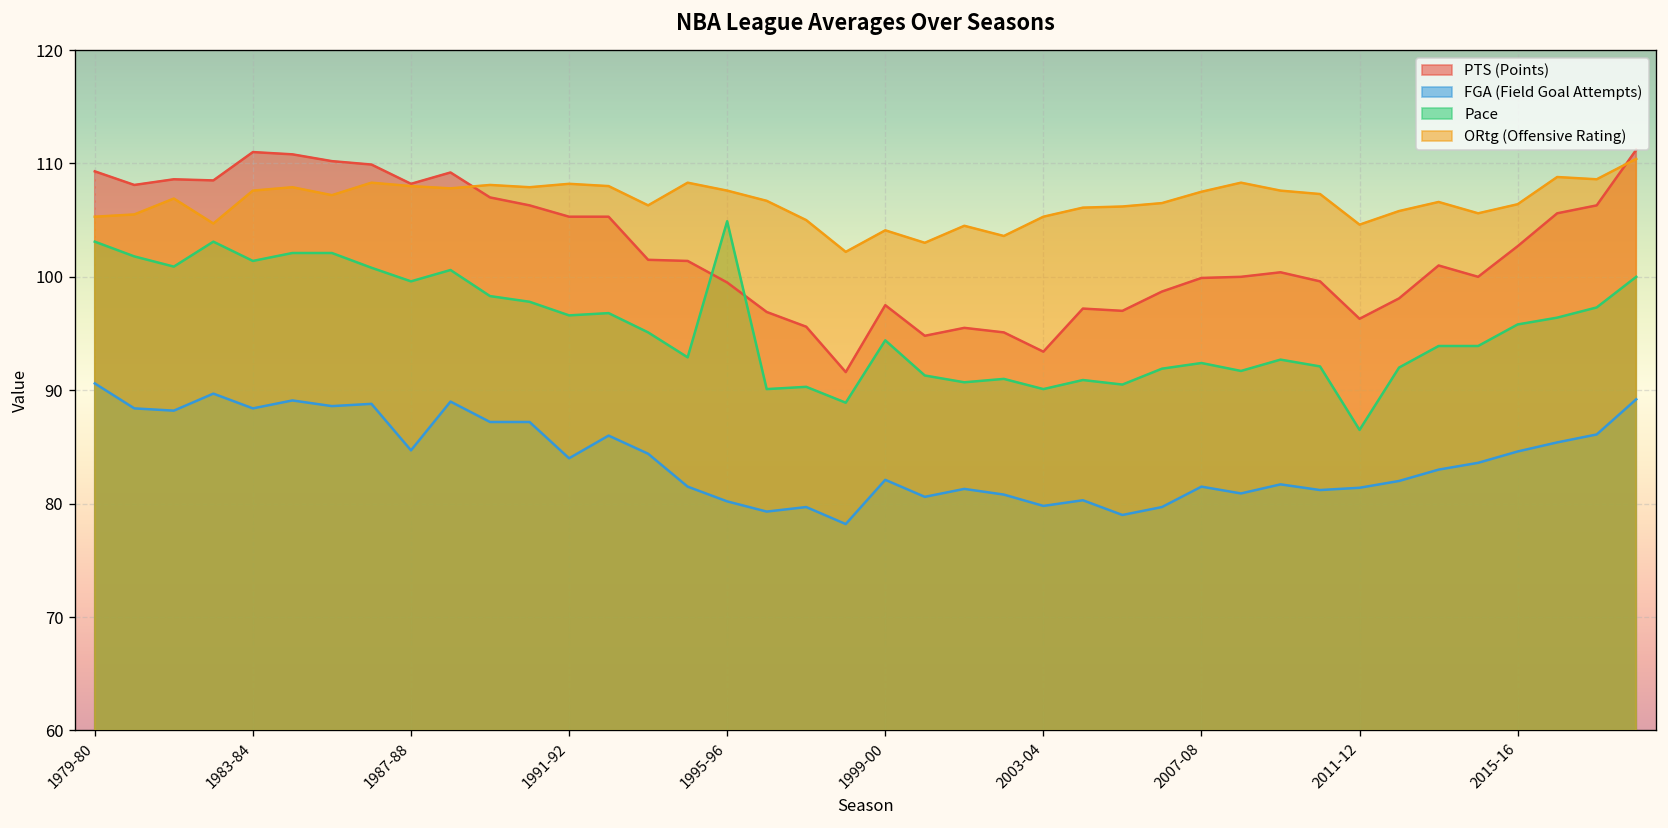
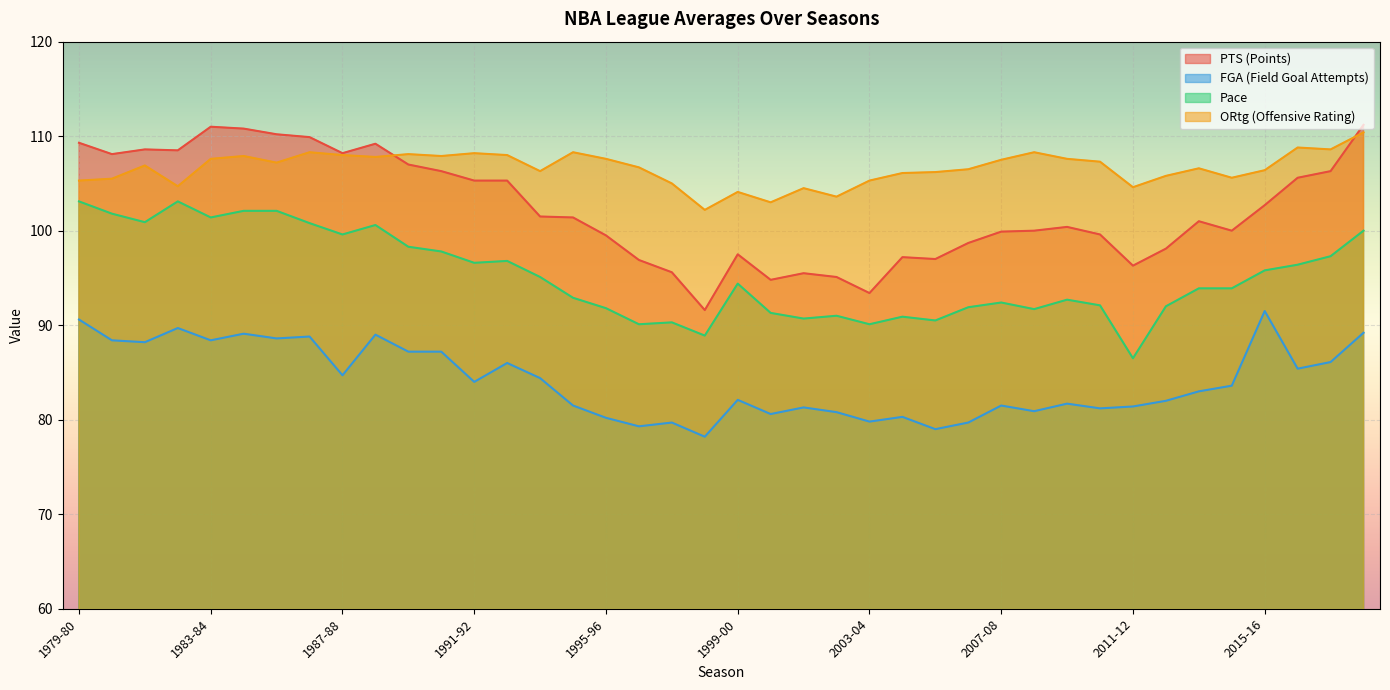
Pace, 1995-96: 105 -> 92
FGA (Field Goal Attempts), 2015-16: 85 -> 92
